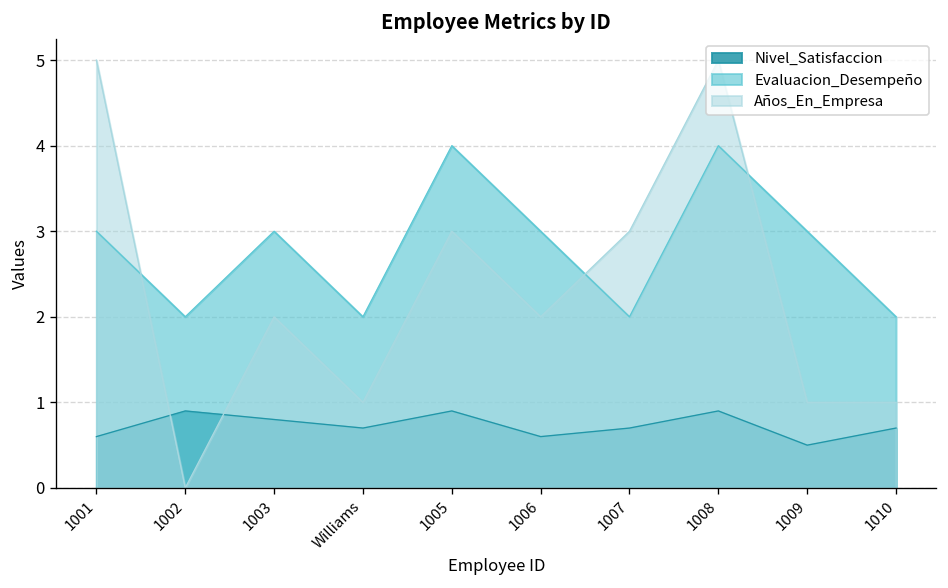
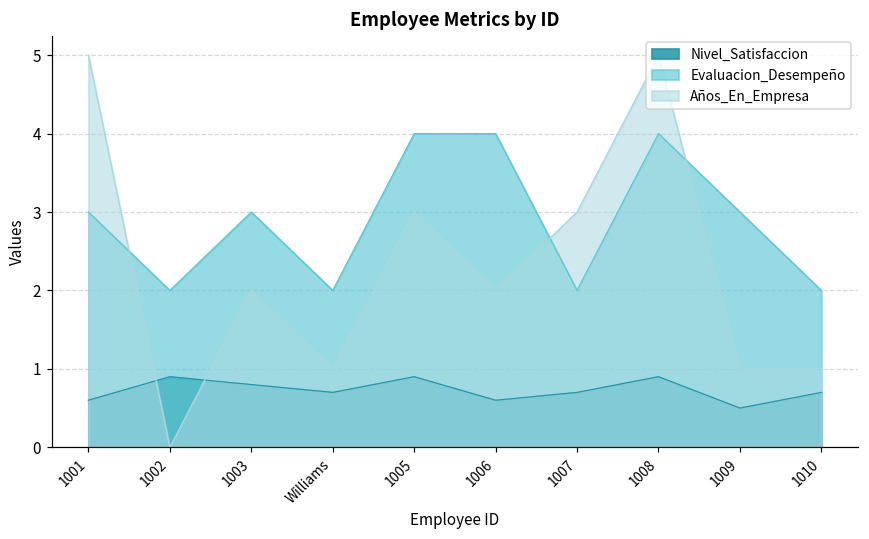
Evaluacion_Desempeño, 1006: 3 -> 4
